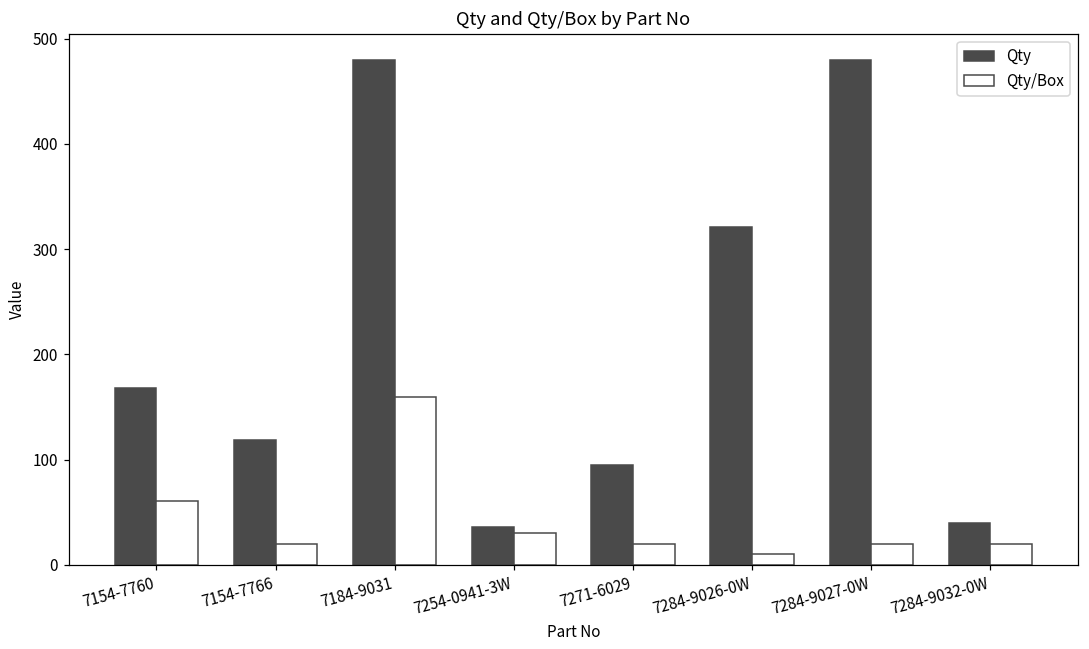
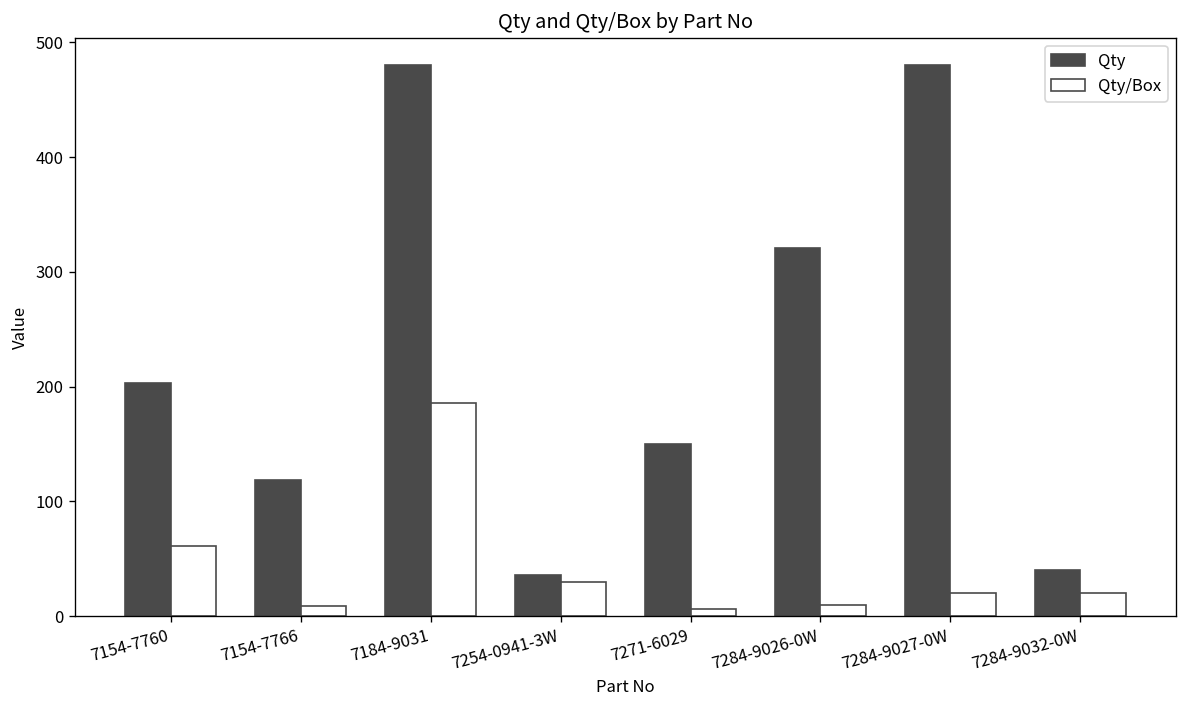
Qty, 7154-7760: 170 -> 200
Qty/Box, 7154-7766: 20 -> 10
Qty/Box, 7184-9031: 160 -> 190
Qty, 7271-6029: 100 -> 150
Qty/Box, 7271-6029: 20 -> 10
